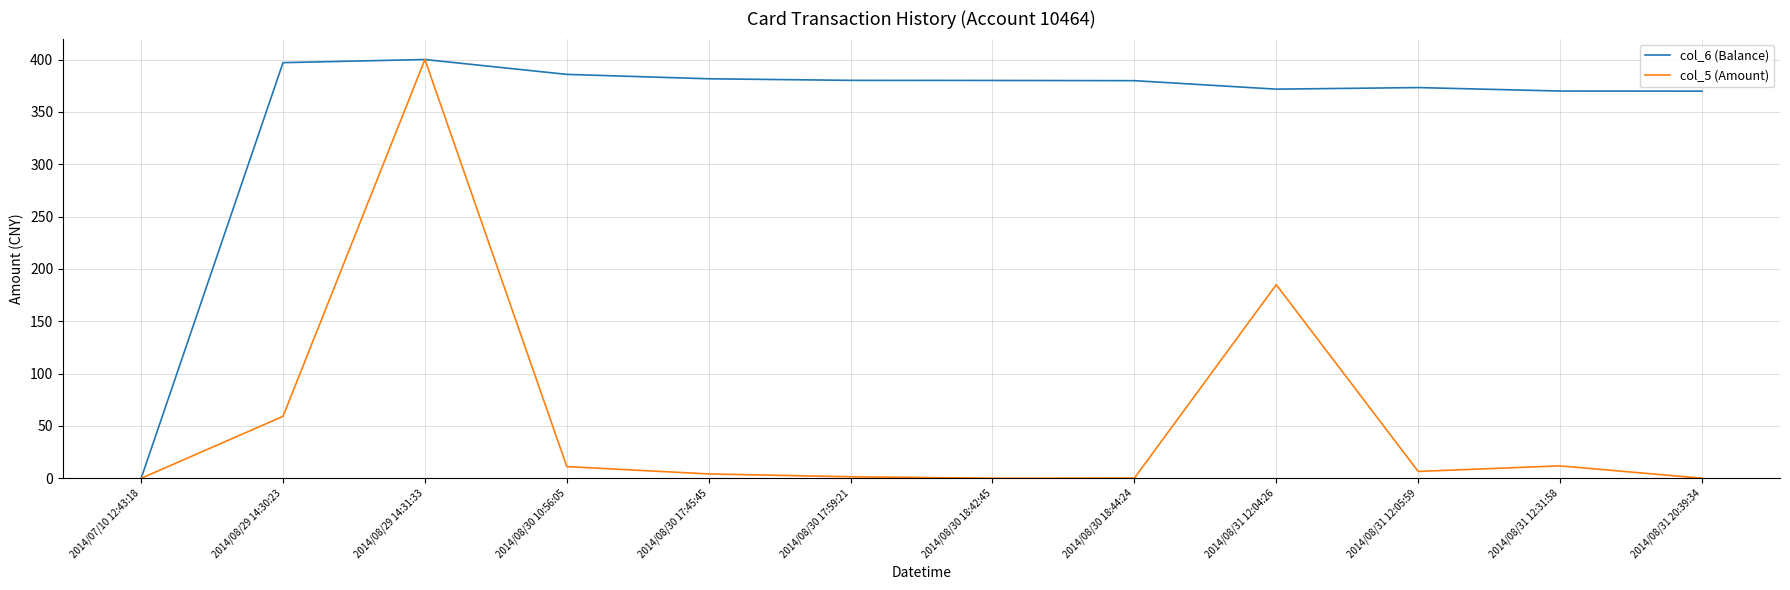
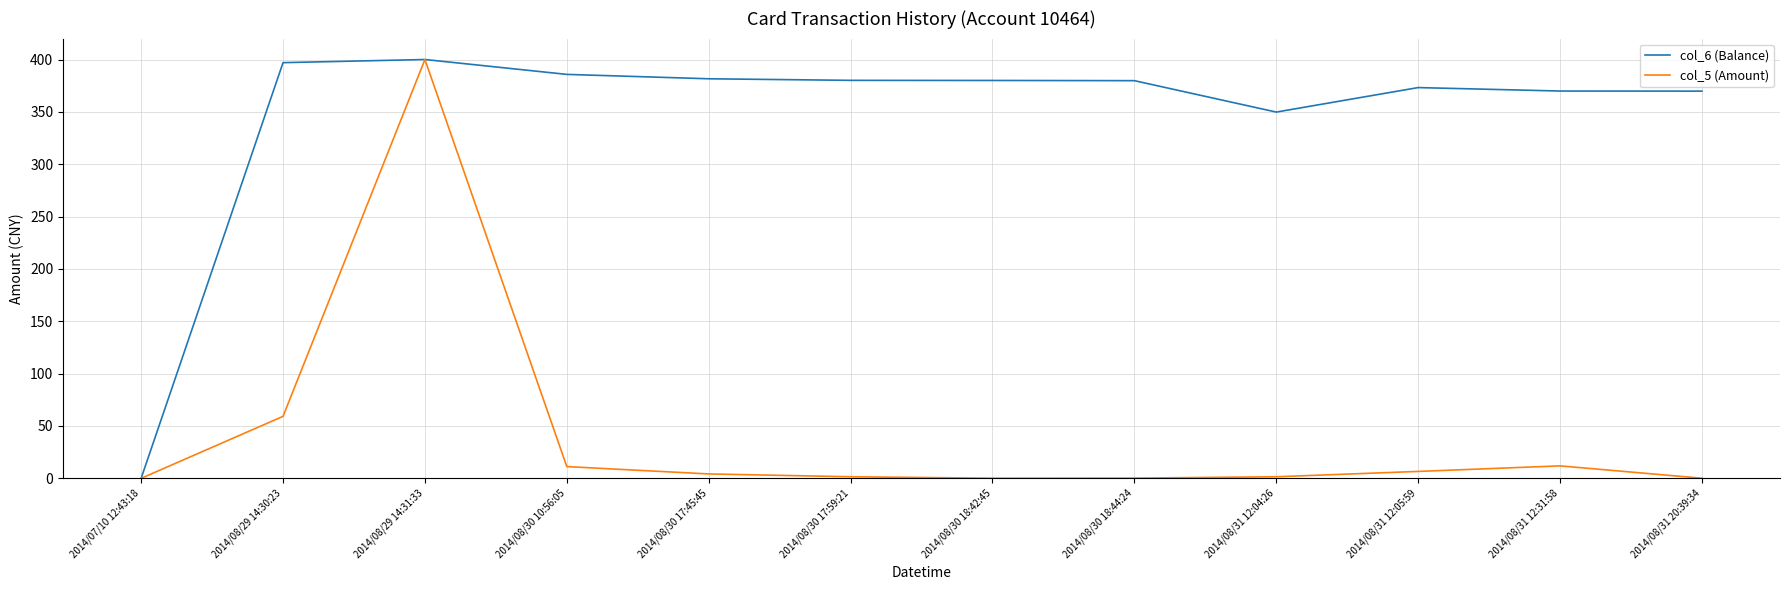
col_6 (Balance), 2014/08/31 12:04:26: 372 -> 350
col_5 (Amount), 2014/08/31 12:04:26: 185 -> 2
